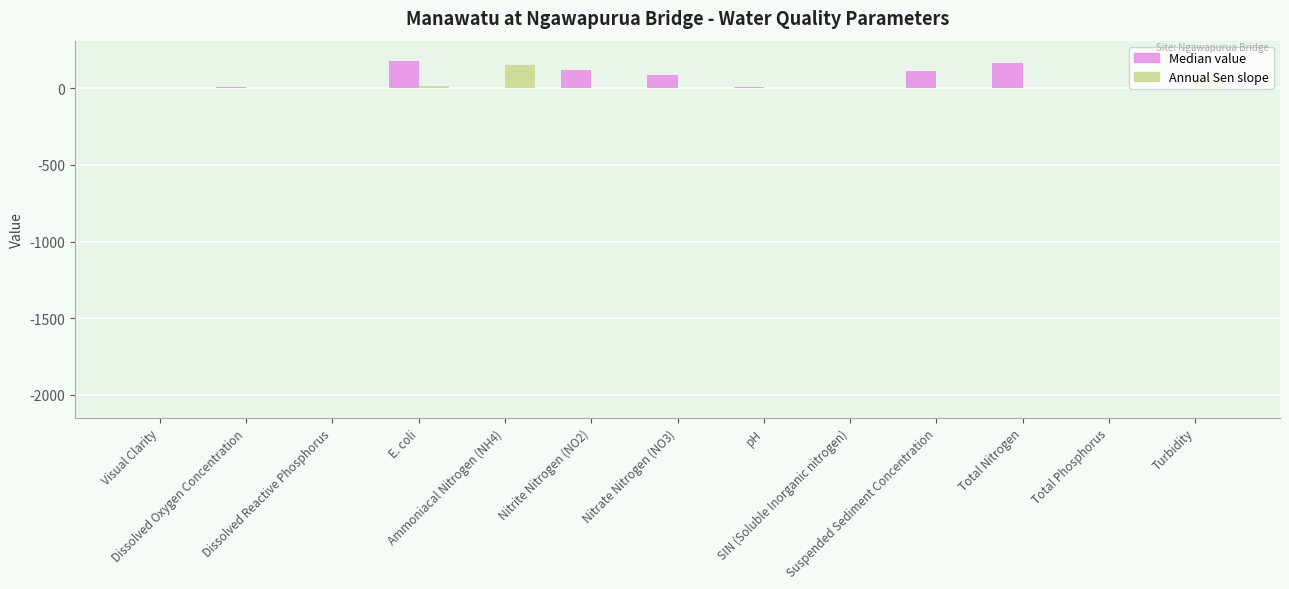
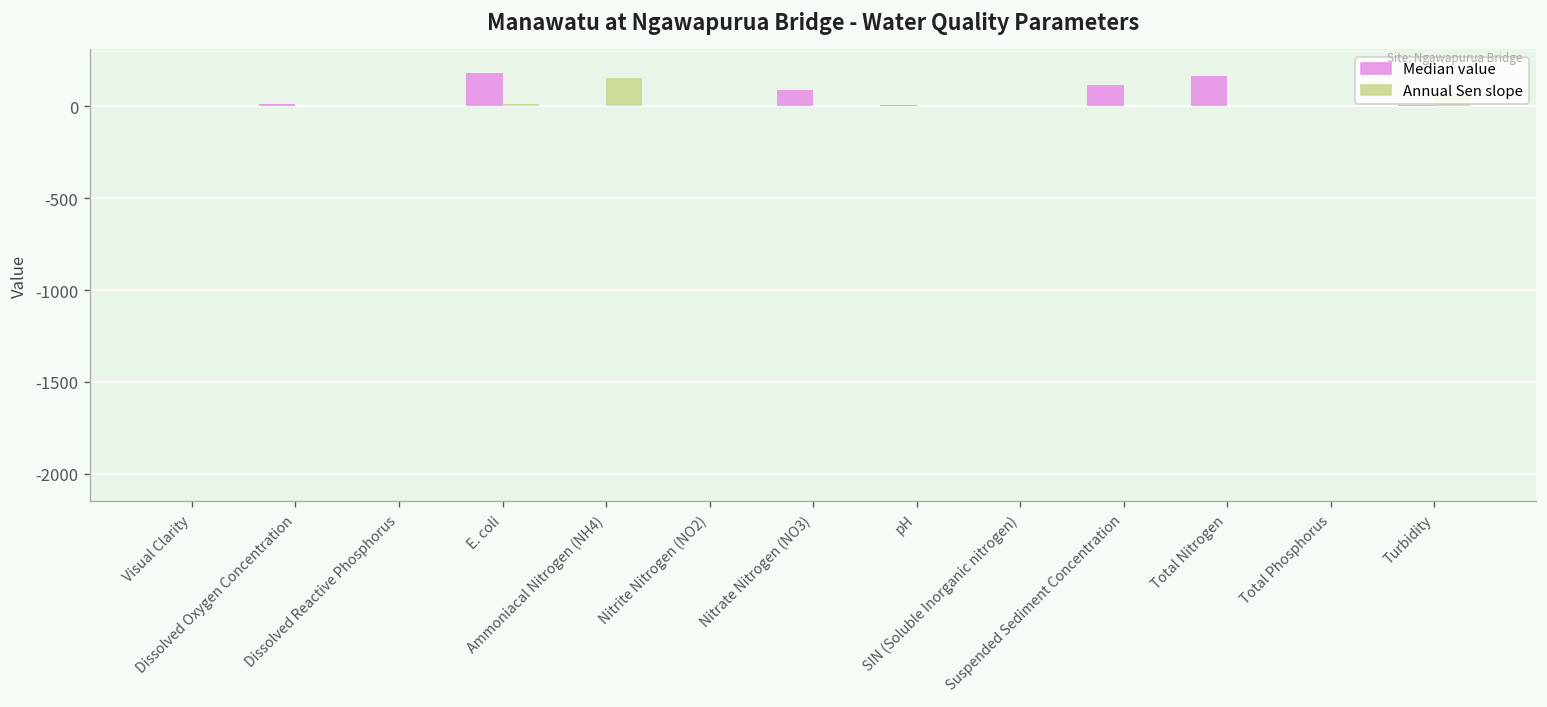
Median value, Nitrite Nitrogen (NO2): 120 -> 0
